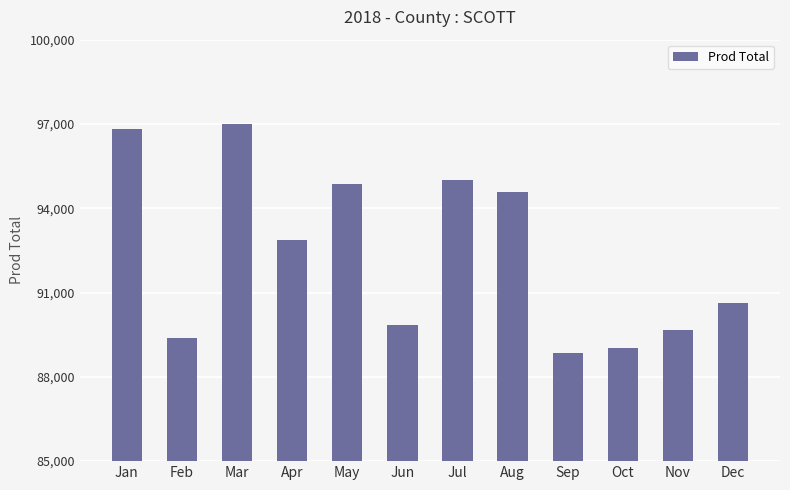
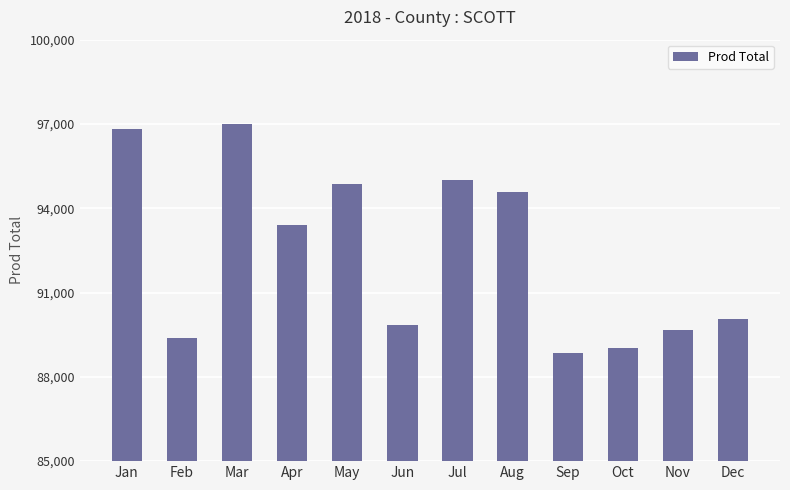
Apr: 92,900 -> 93,400
Dec: 90,600 -> 90,100
